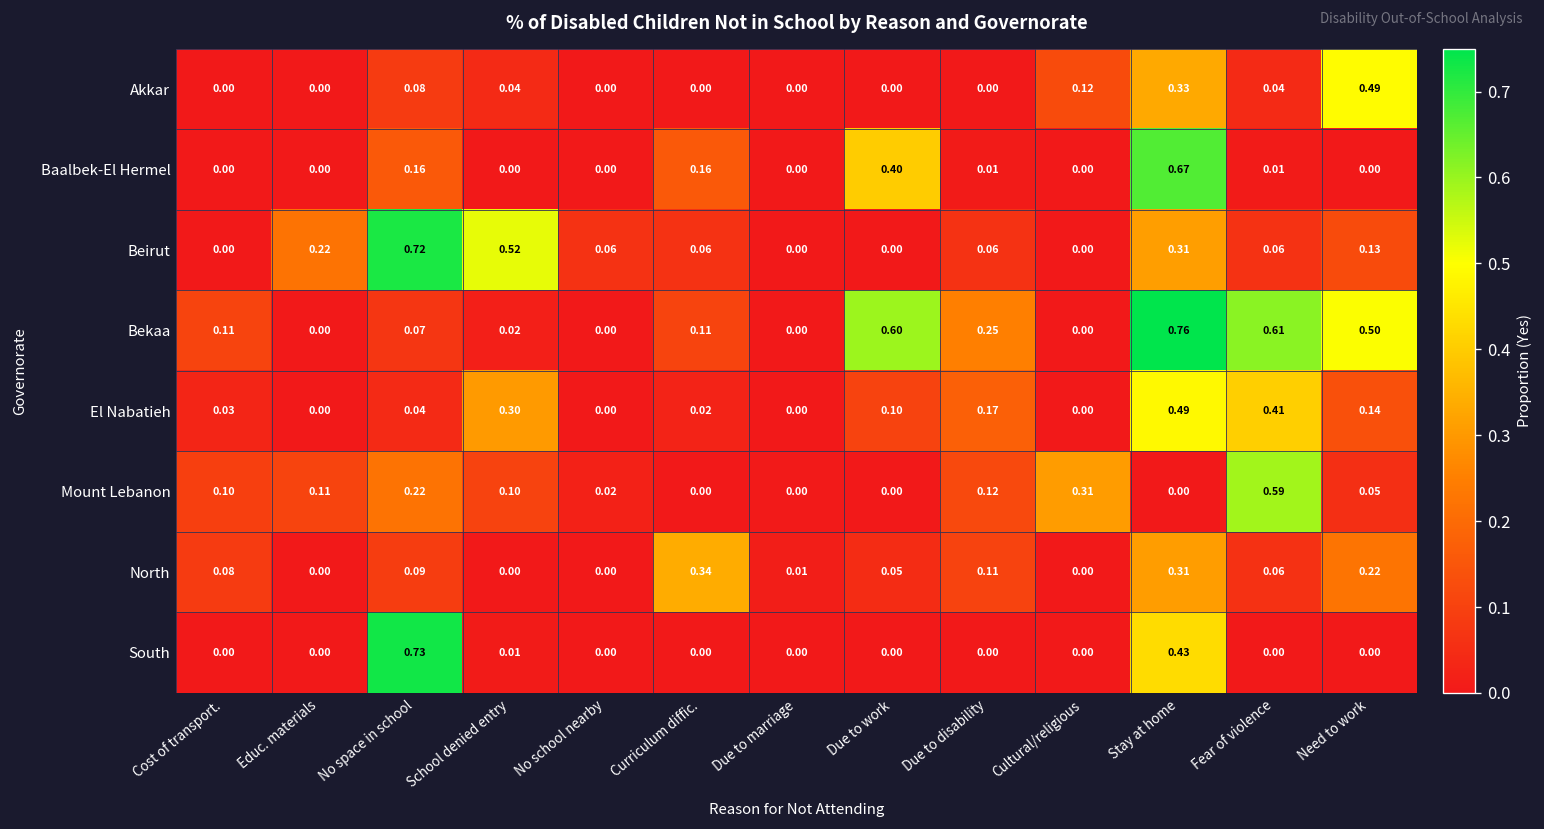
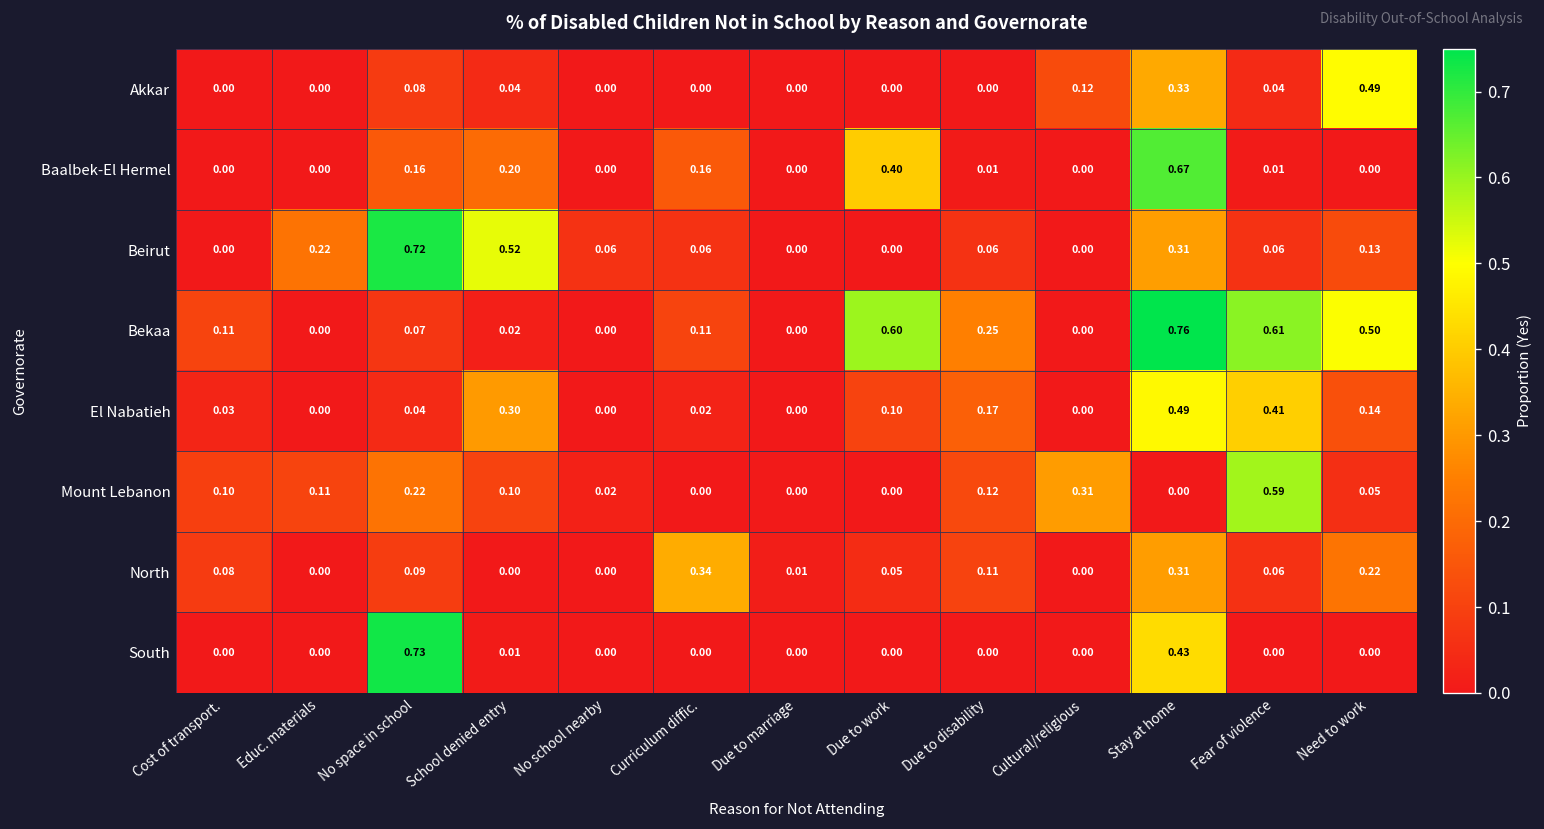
Baalbek-El Hermel, School denied entry: 0.00 -> 0.20
